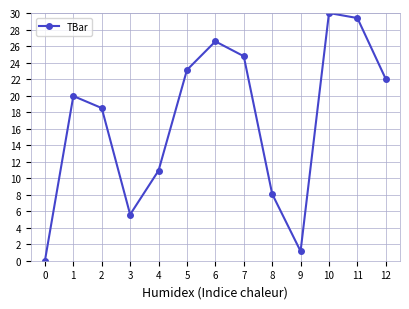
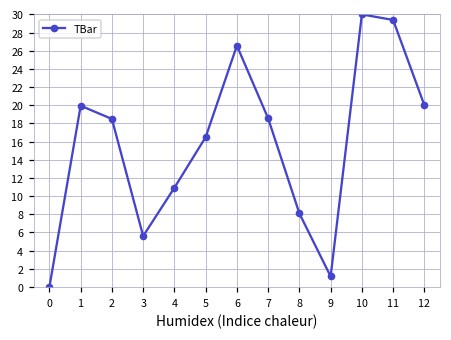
5: 23 -> 16
7: 25 -> 19
12: 22 -> 20
